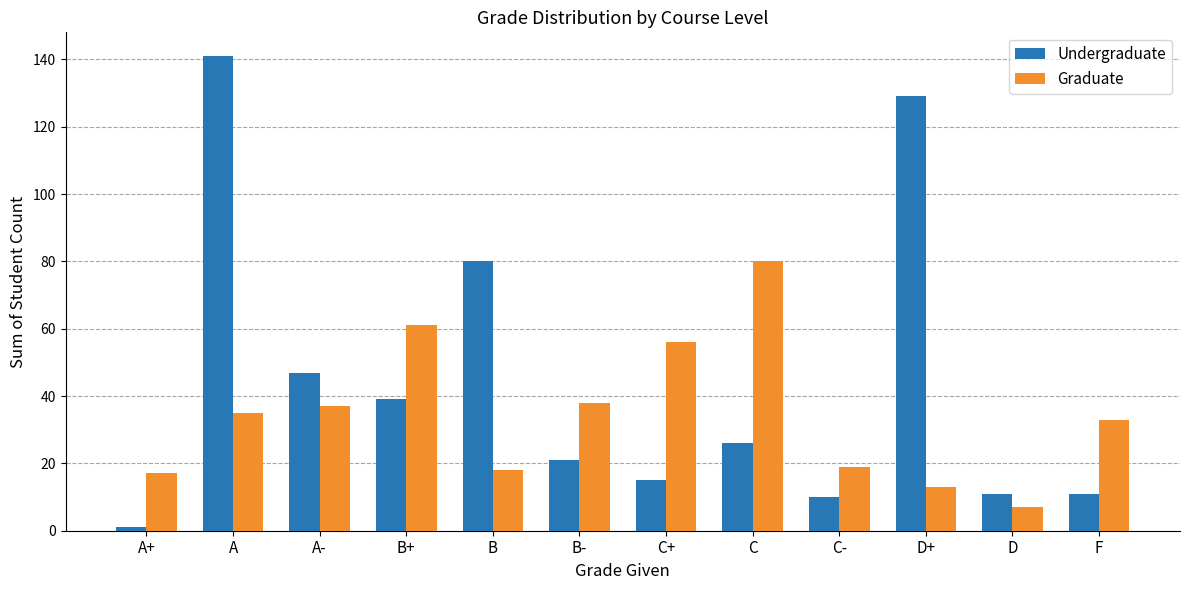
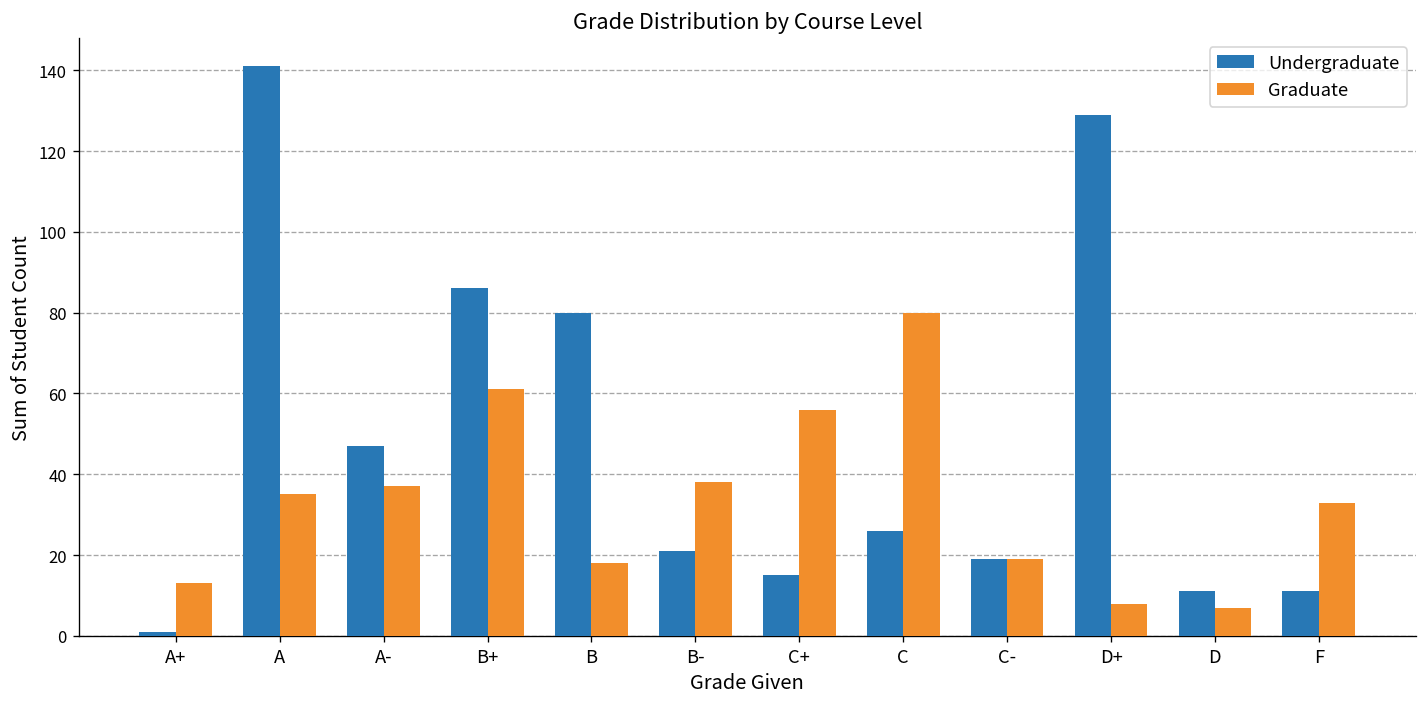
Graduate, A+: 17 -> 13
Undergraduate, B+: 39 -> 86
Undergraduate, C-: 10 -> 19
Graduate, D+: 13 -> 8
